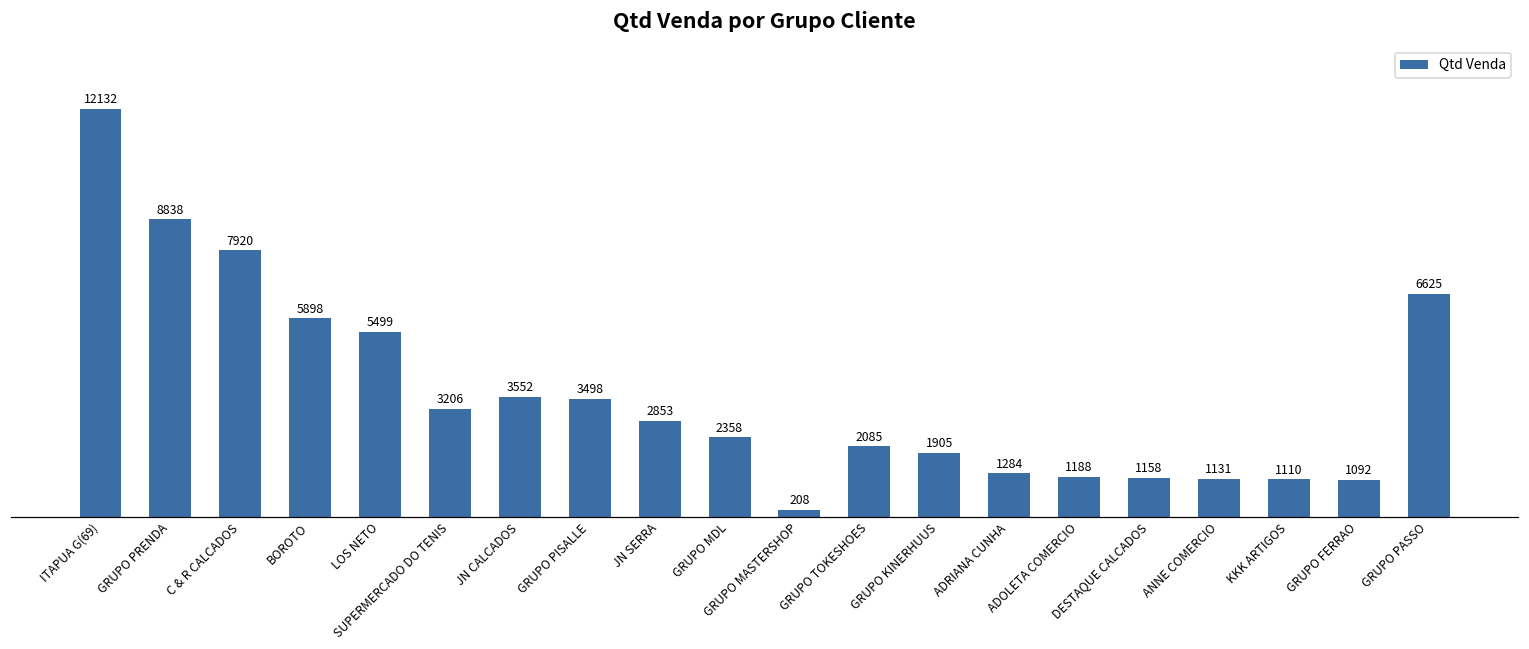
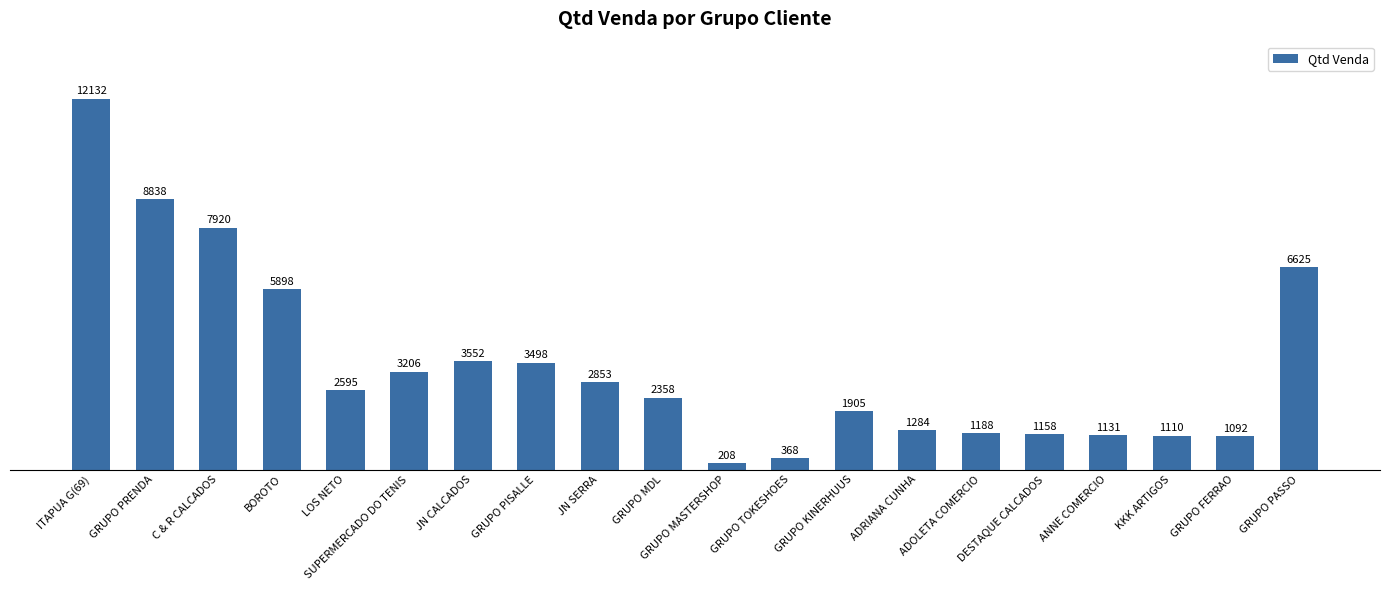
LOS NETO: 5499 -> 2595
GRUPO TOKESHOES: 2085 -> 368
